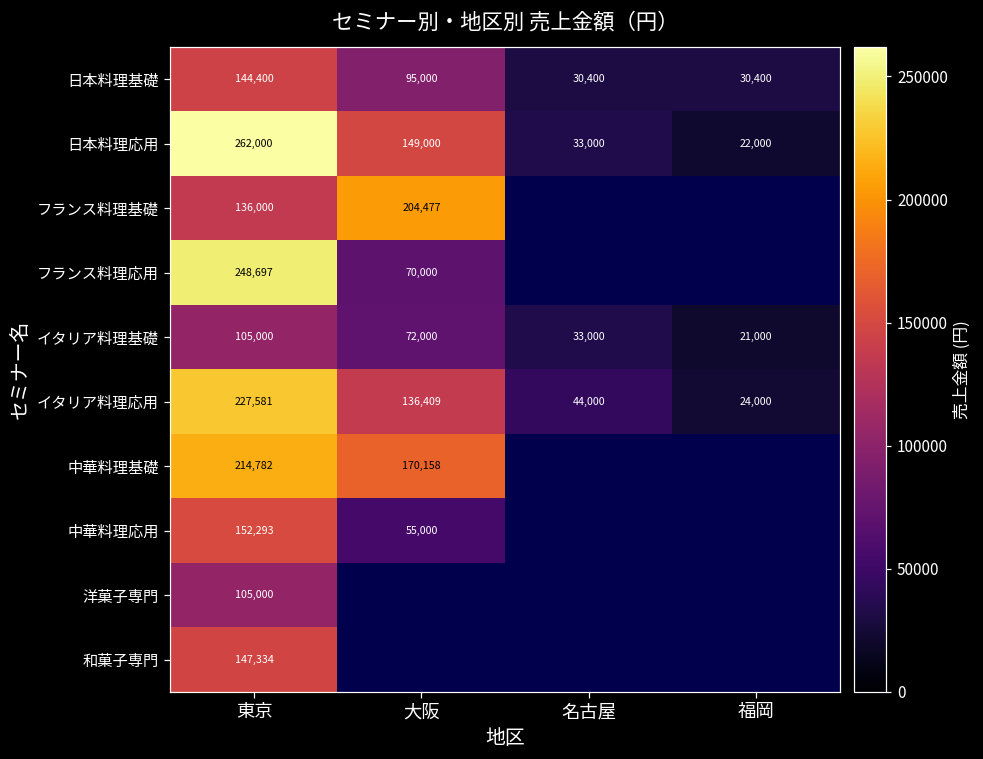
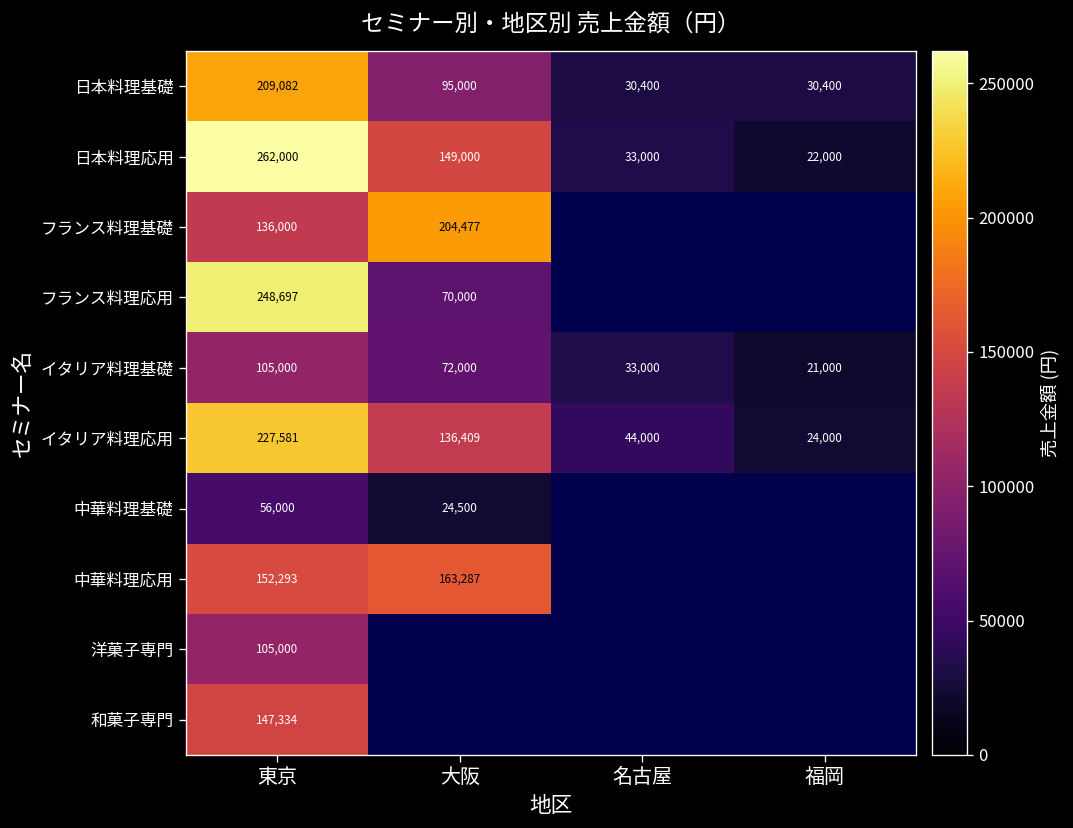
日本料理基礎, 東京: 144,400 -> 209,082
中華料理基礎, 東京: 214,782 -> 56,000
中華料理基礎, 大阪: 170,158 -> 24,500
中華料理応用, 大阪: 55,000 -> 163,287
